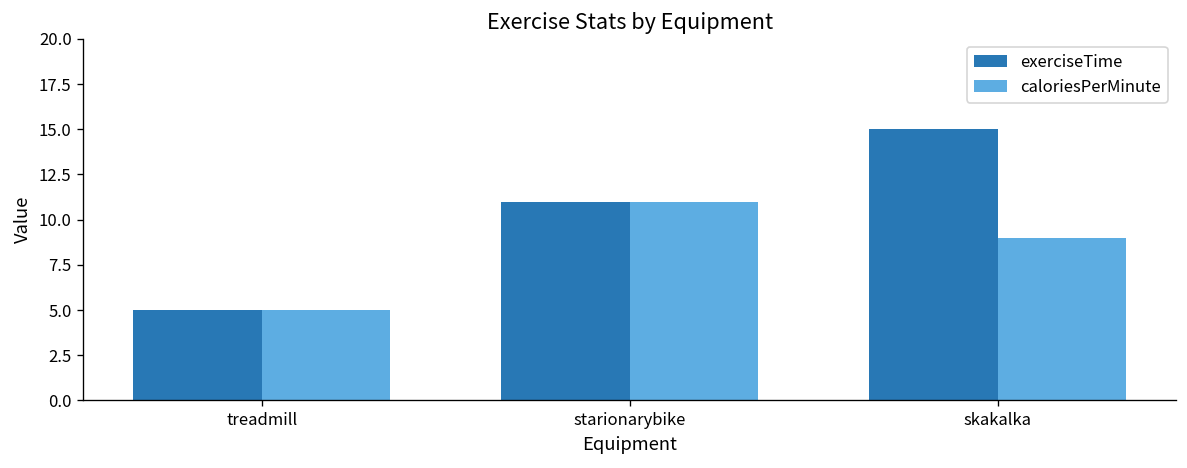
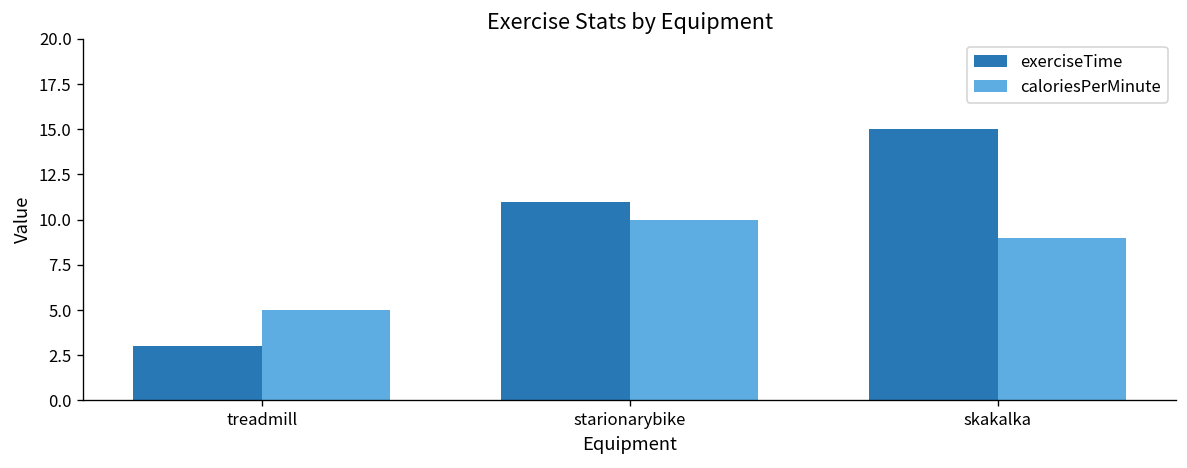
exerciseTime, treadmill: 5 -> 3
caloriesPerMinute, starionarybike: 11 -> 10
